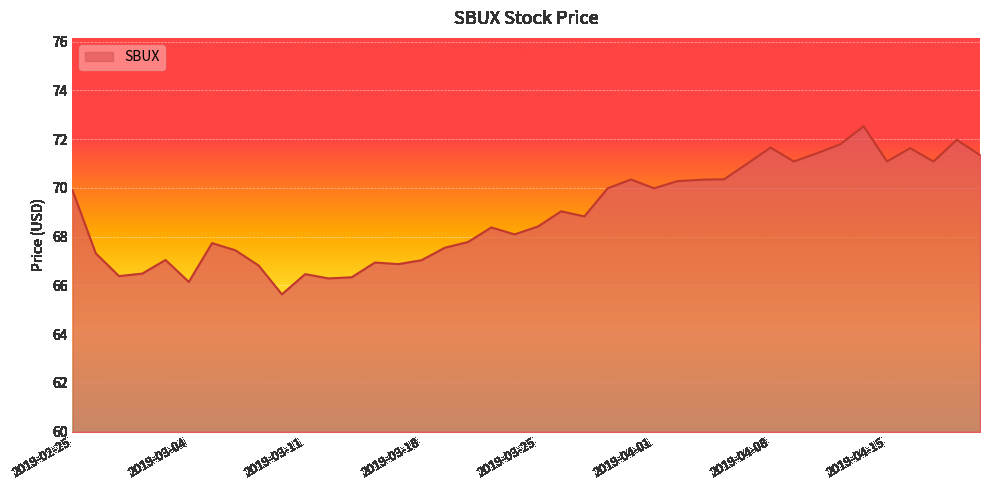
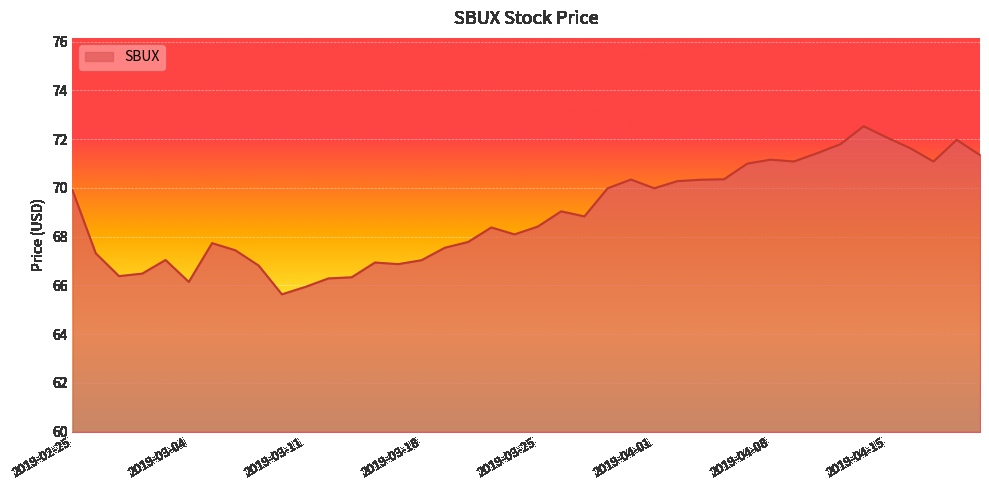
2019-03-11: 66.5 -> 65.9
2019-04-08: 71.7 -> 71.2
2019-04-15: 71.1 -> 72.1
